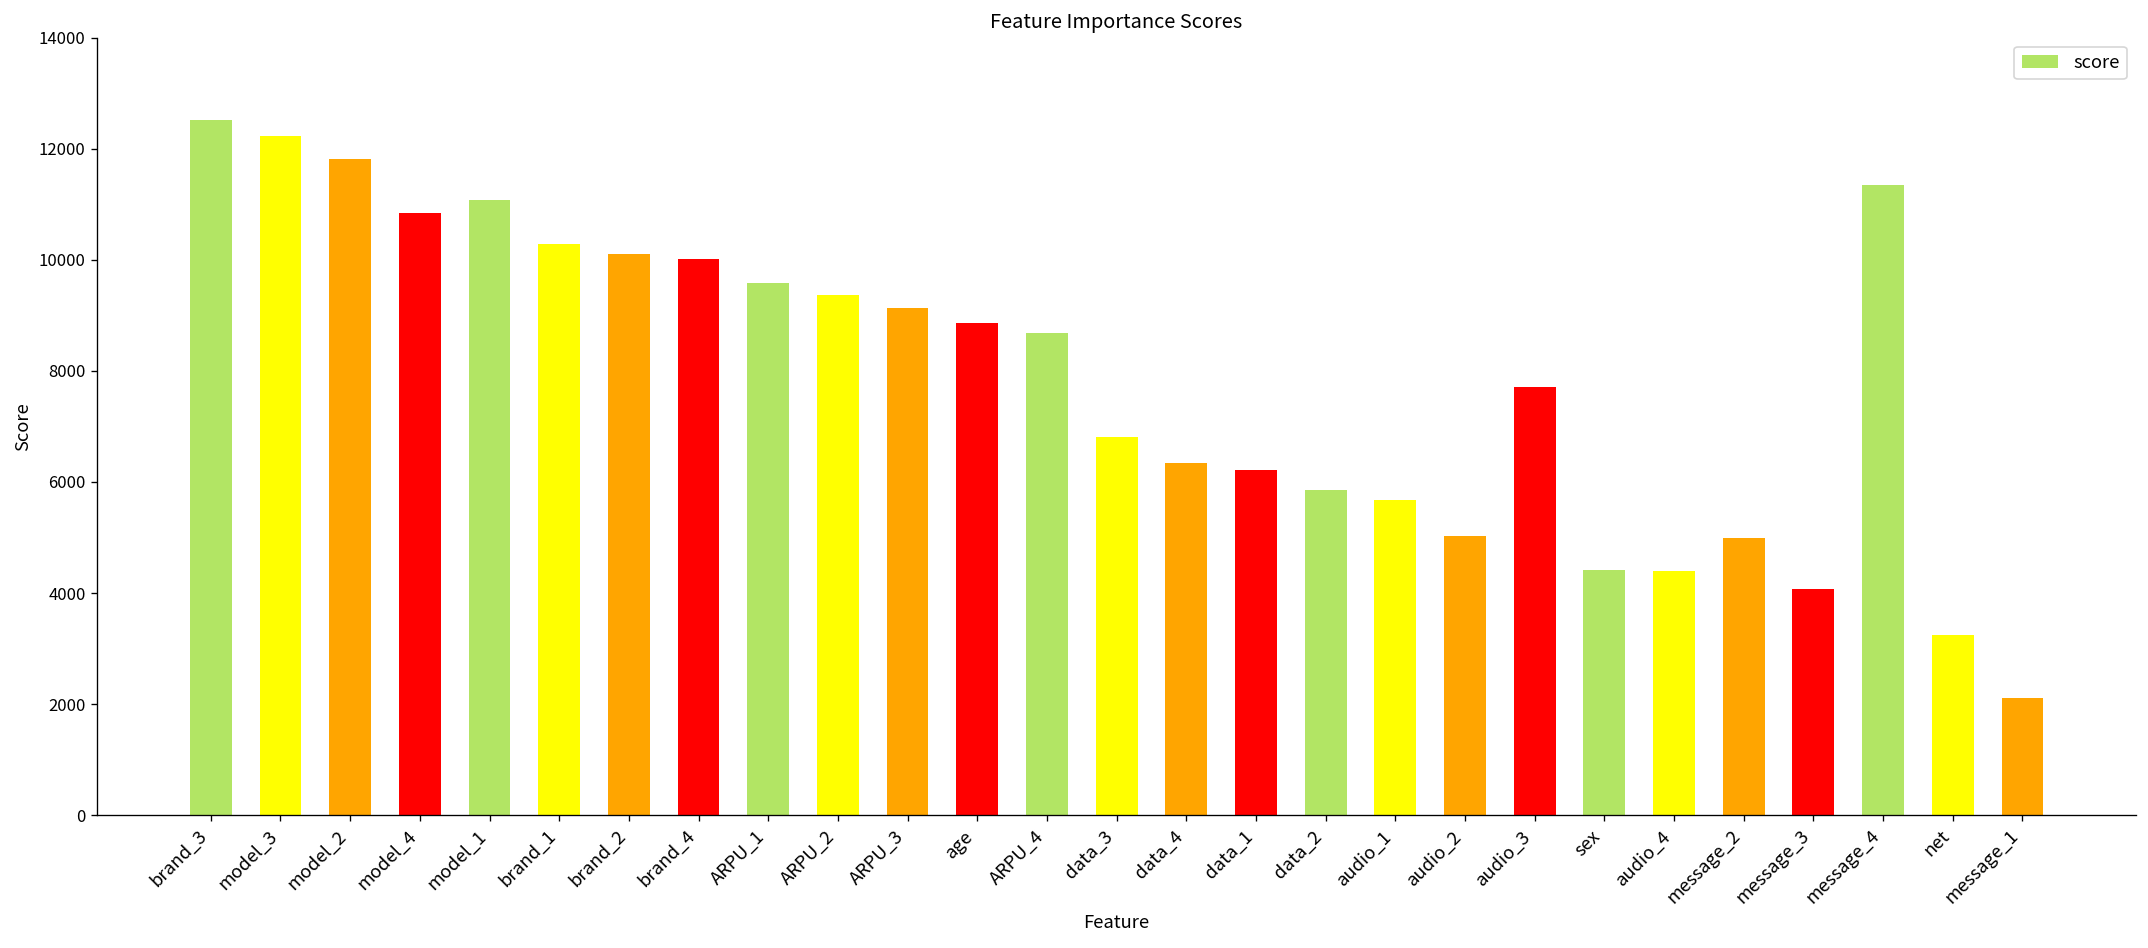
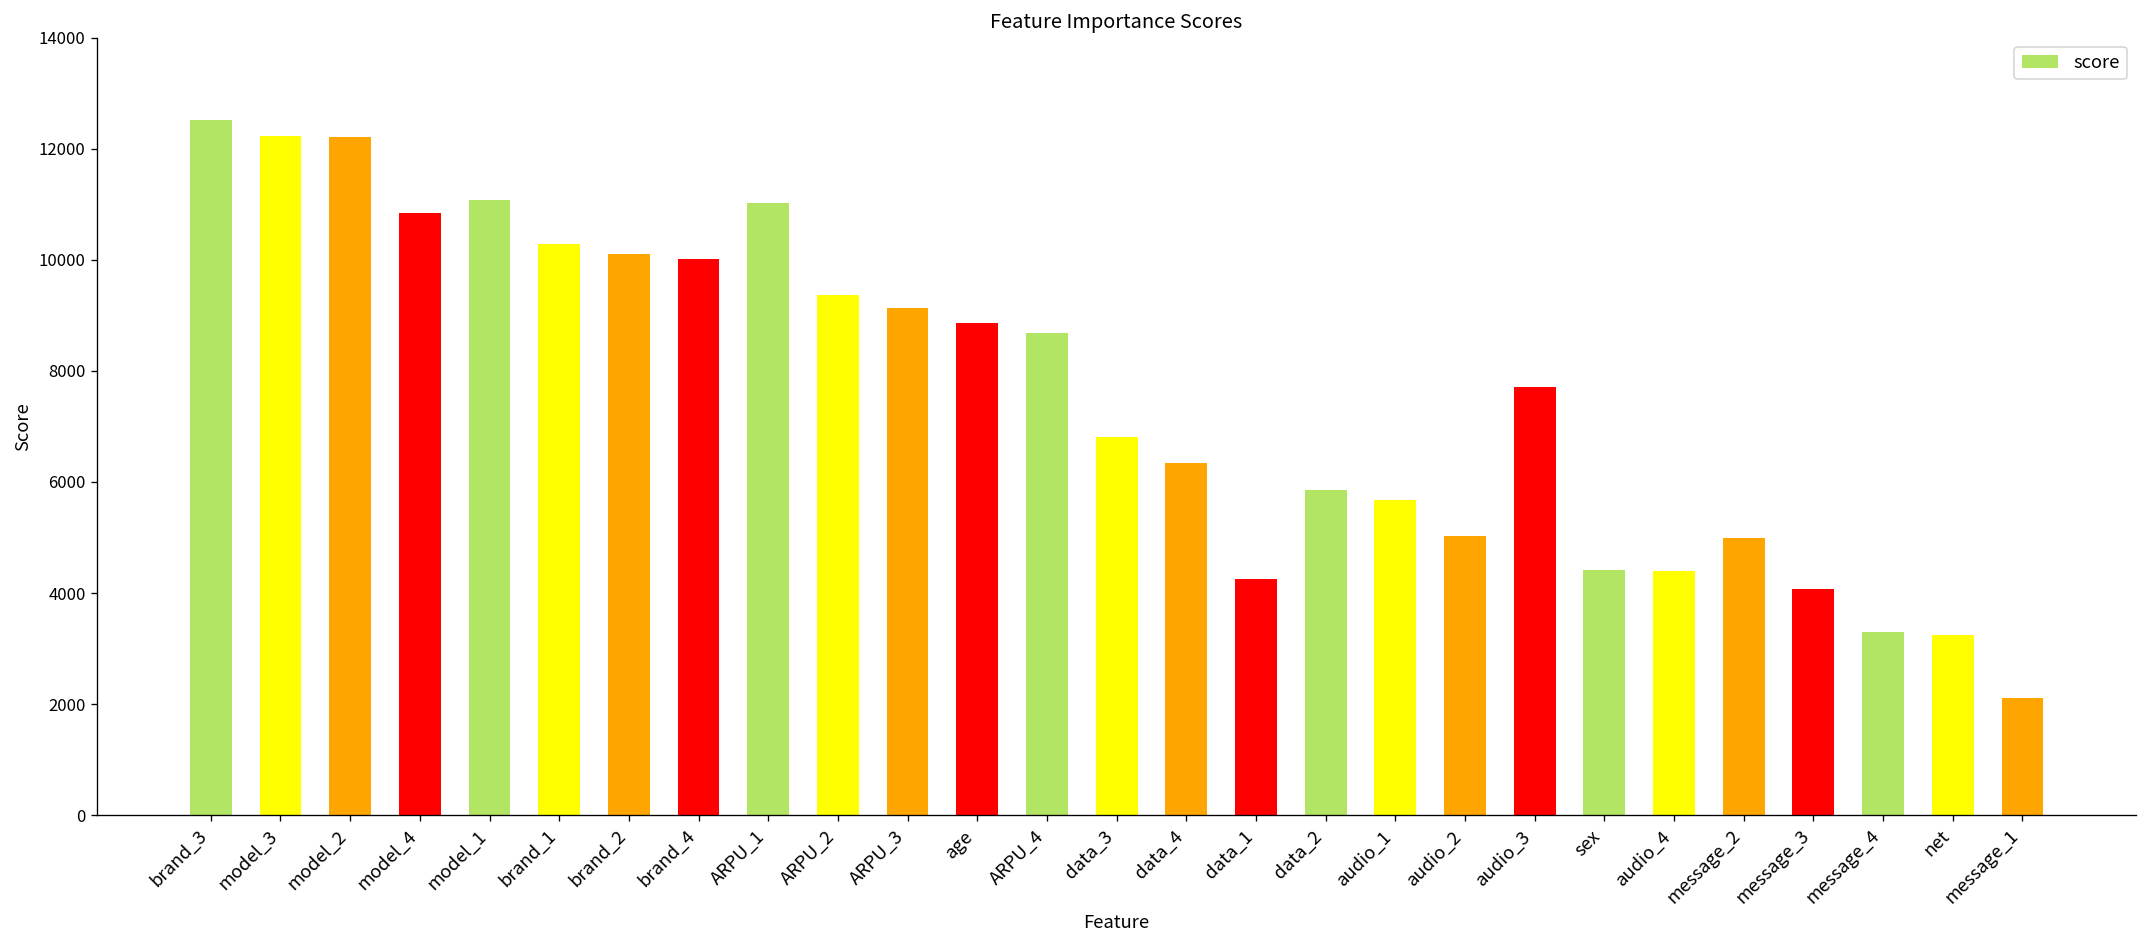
model_2: 11800 -> 12200
ARPU_1: 9600 -> 11000
data_1: 6200 -> 4300
message_4: 11300 -> 3300
